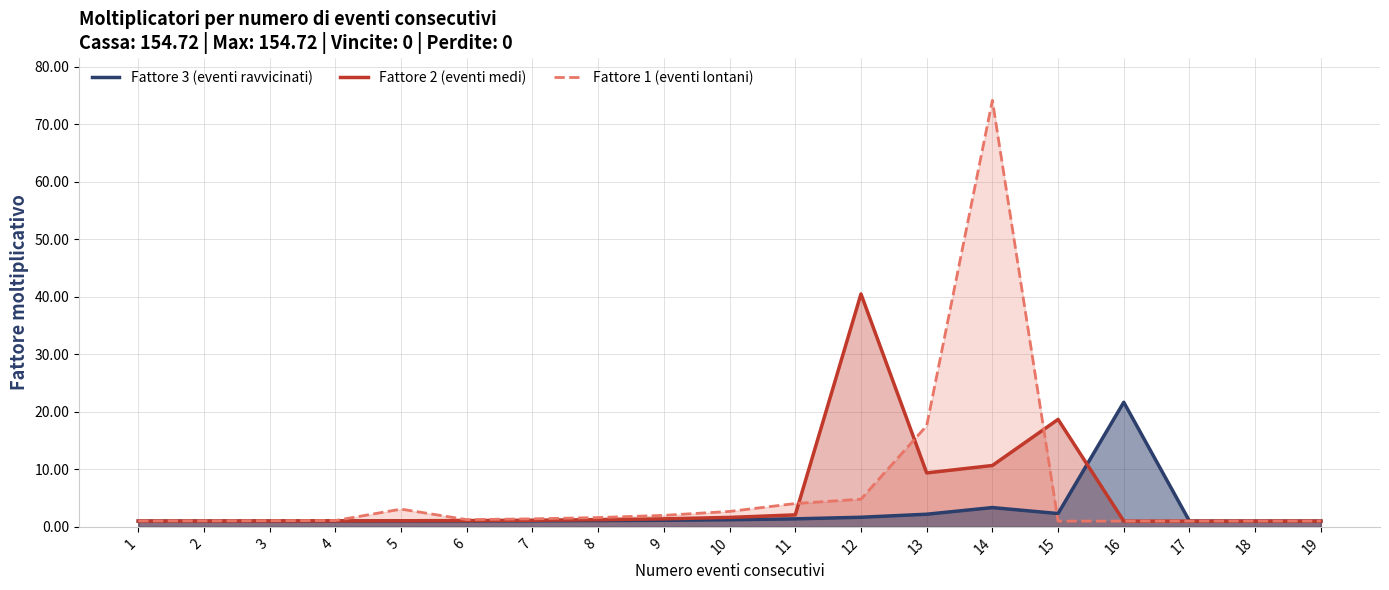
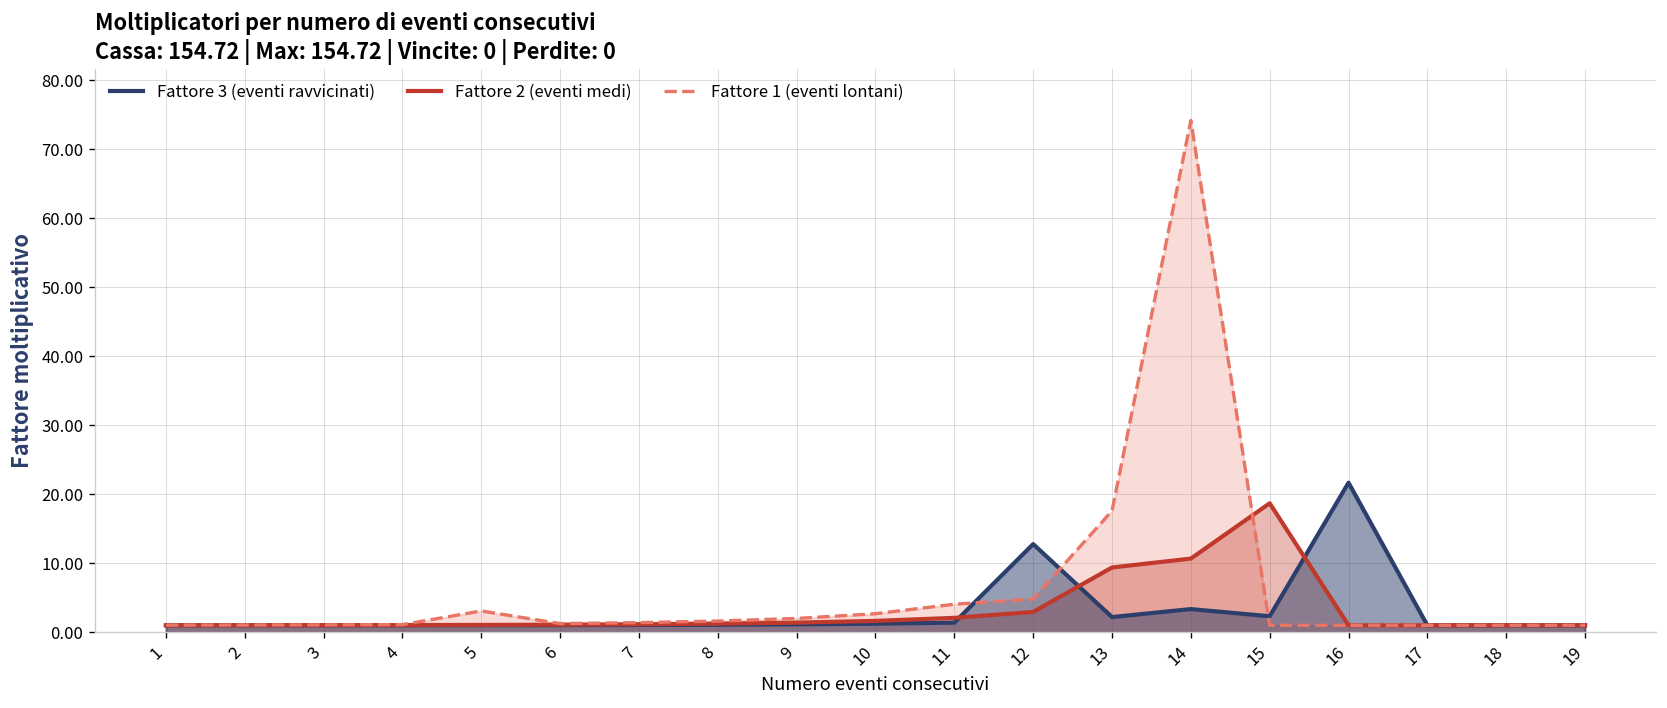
Fattore 3 (eventi ravvicinati), 12: 2 -> 13
Fattore 2 (eventi medi), 12: 41 -> 3
